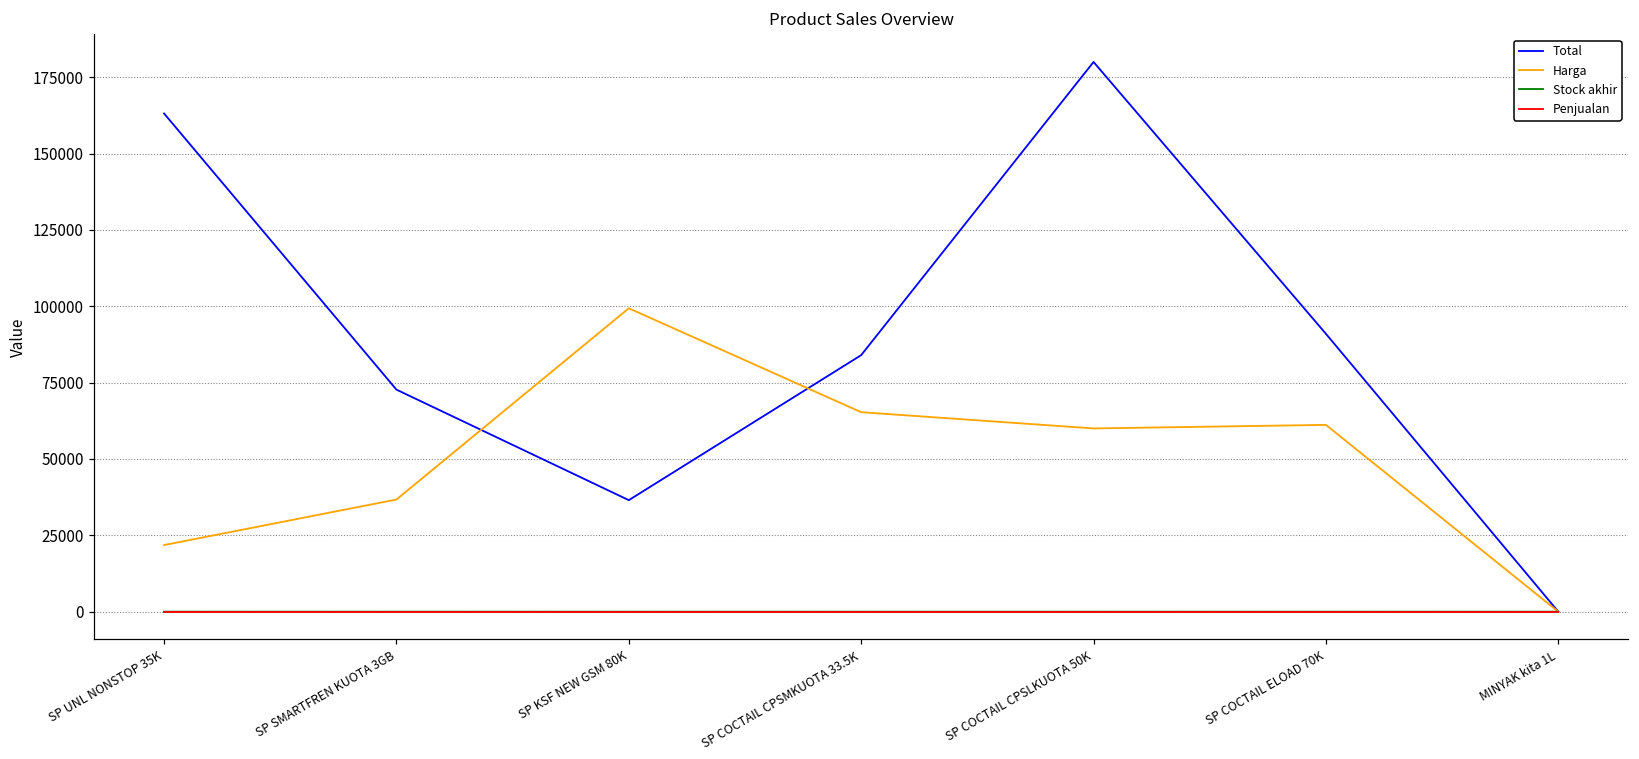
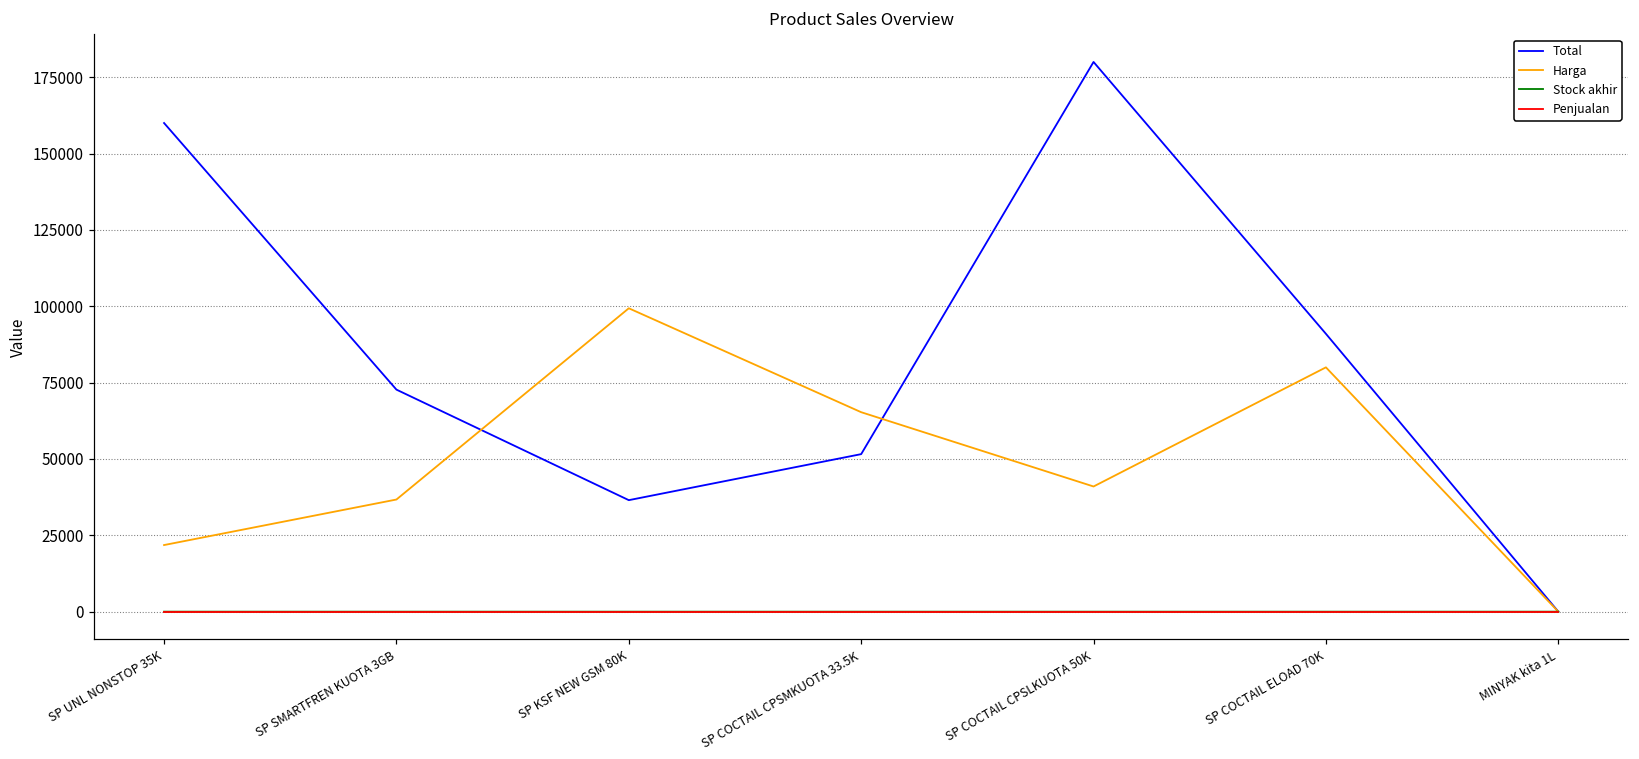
Total, SP UNL NONSTOP 35K: 163000 -> 160000
Total, SP COCTAIL CPSMKUOTA 33.5K: 84000 -> 52000
Harga, SP COCTAIL CPSLKUOTA 50K: 60000 -> 41000
Harga, SP COCTAIL ELOAD 70K: 61000 -> 80000
